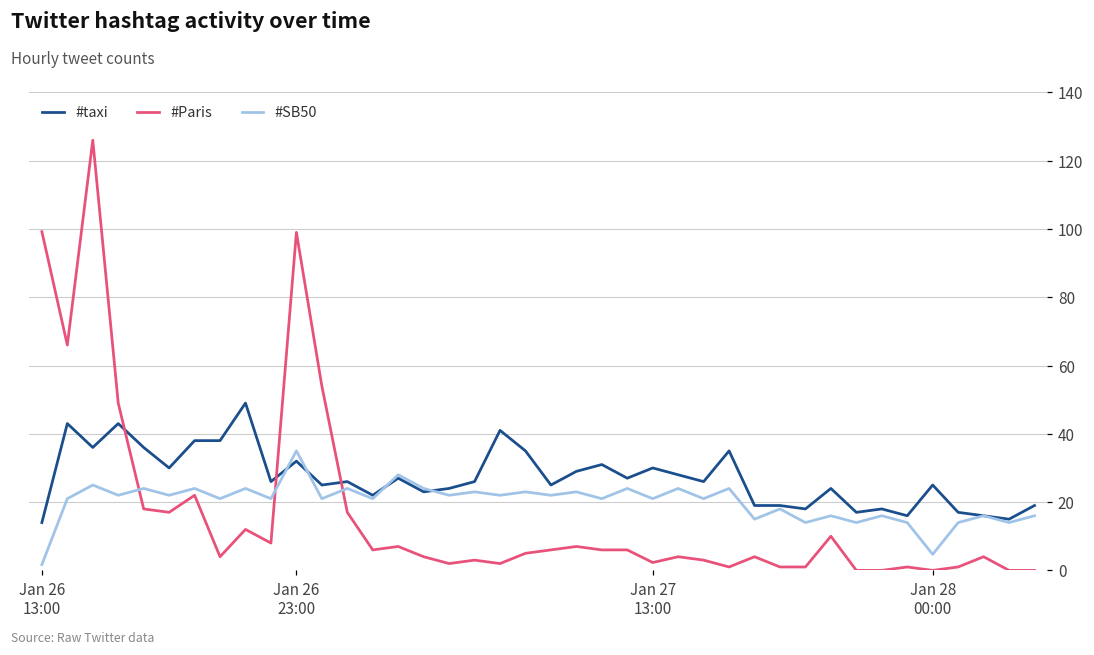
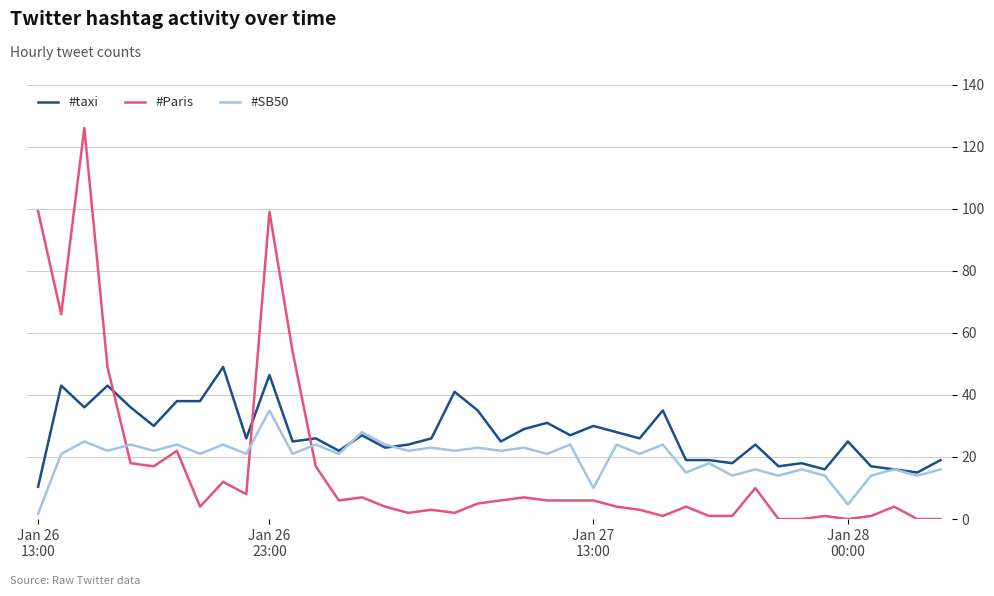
#taxi, Jan 26 13:00: 14 -> 10
#taxi, Jan 26 23:00: 32 -> 46
#Paris, Jan 27 13:00: 2 -> 6
#SB50, Jan 27 13:00: 21 -> 10
